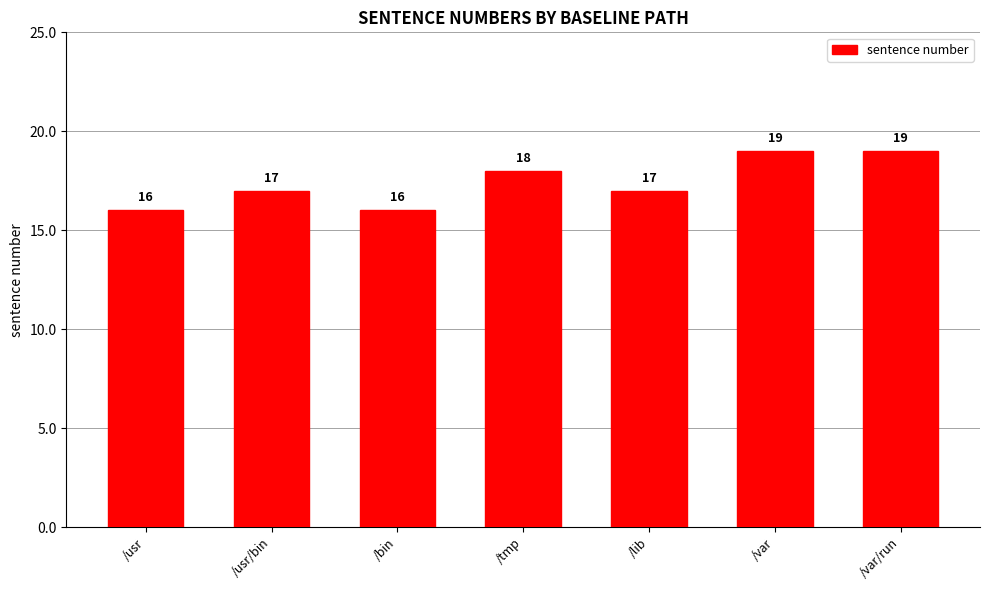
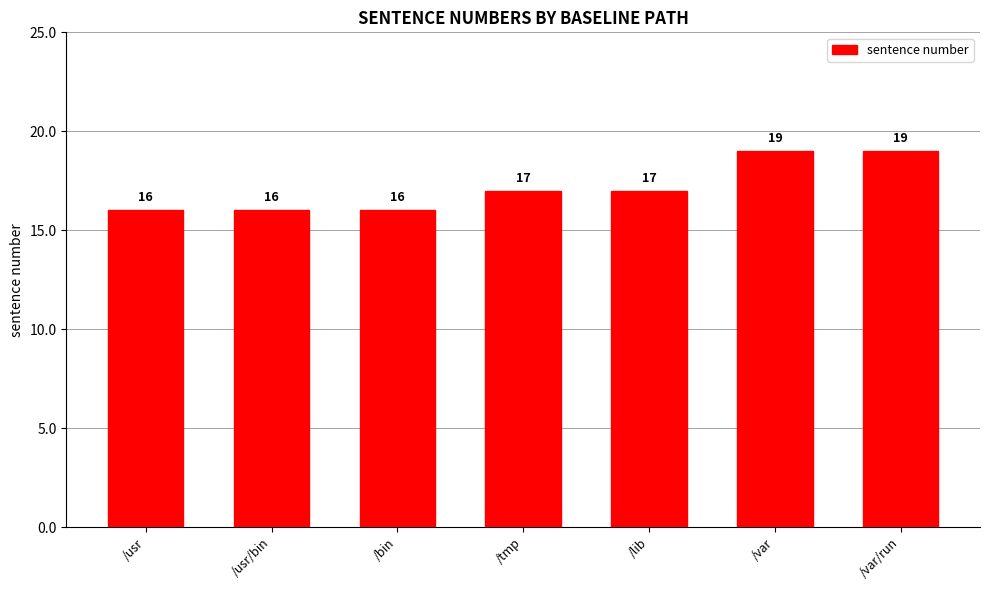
/usr/bin: 17 -> 16
/tmp: 18 -> 17
